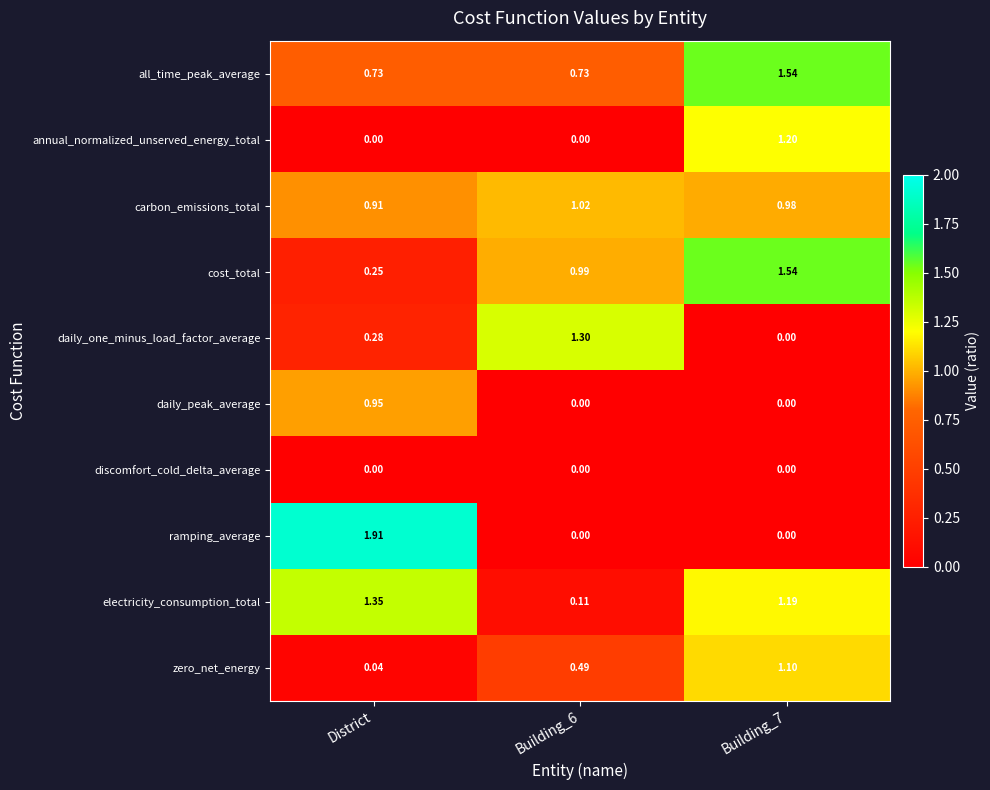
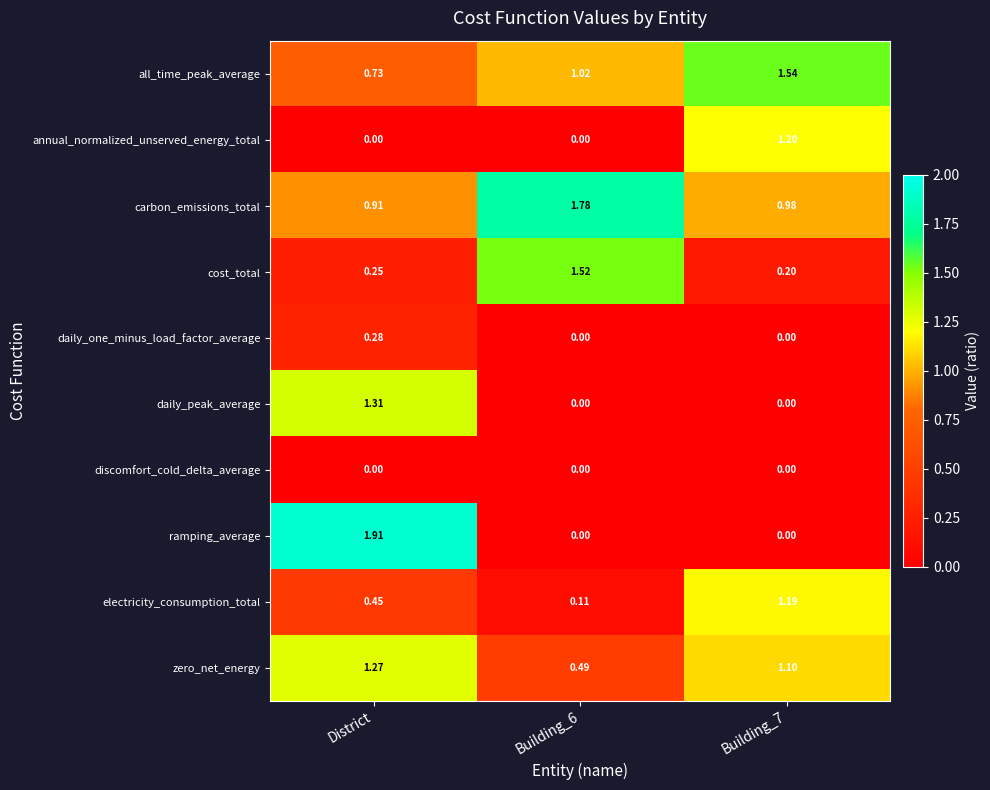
all_time_peak_average, Building_6: 0.73 -> 1.02
carbon_emissions_total, Building_6: 1.02 -> 1.78
cost_total, Building_6: 0.99 -> 1.52
cost_total, Building_7: 1.54 -> 0.20
daily_one_minus_load_factor_average, Building_6: 1.30 -> 0.00
daily_peak_average, District: 0.95 -> 1.31
electricity_consumption_total, District: 1.35 -> 0.45
zero_net_energy, District: 0.04 -> 1.27
